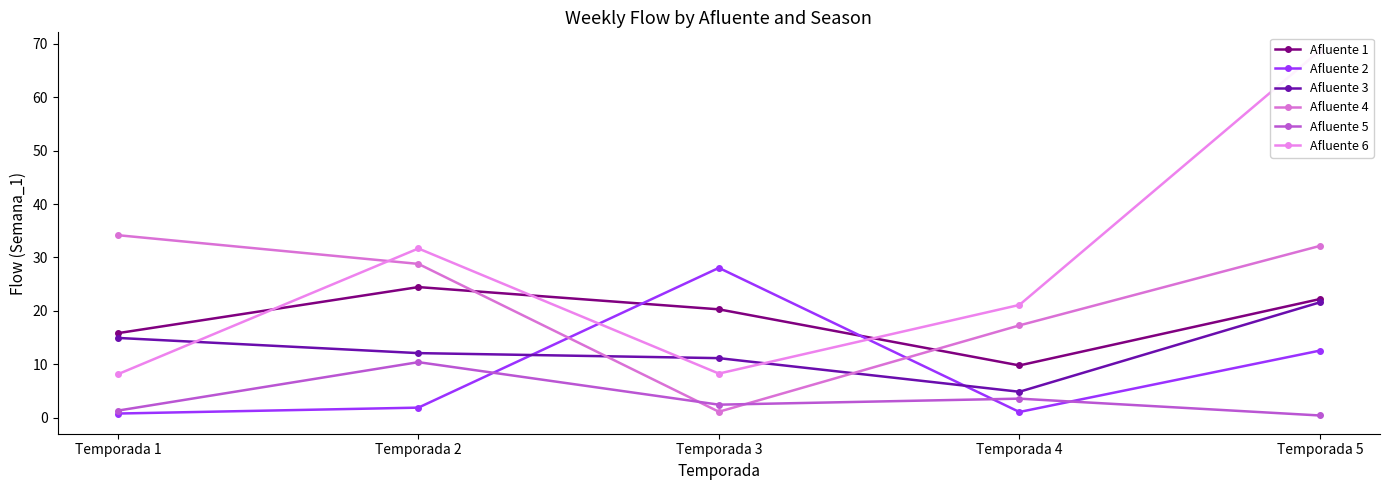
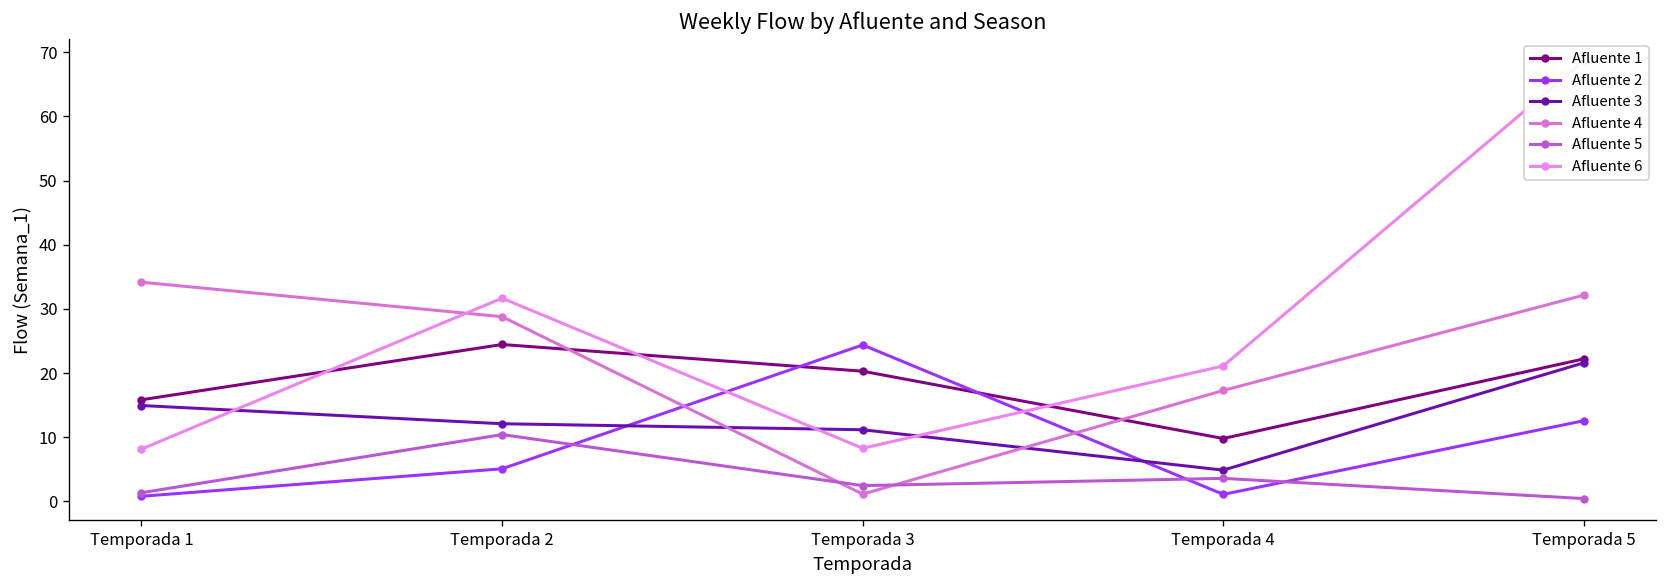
Afluente 2, Temporada 2: 2 -> 5
Afluente 2, Temporada 3: 28 -> 24
